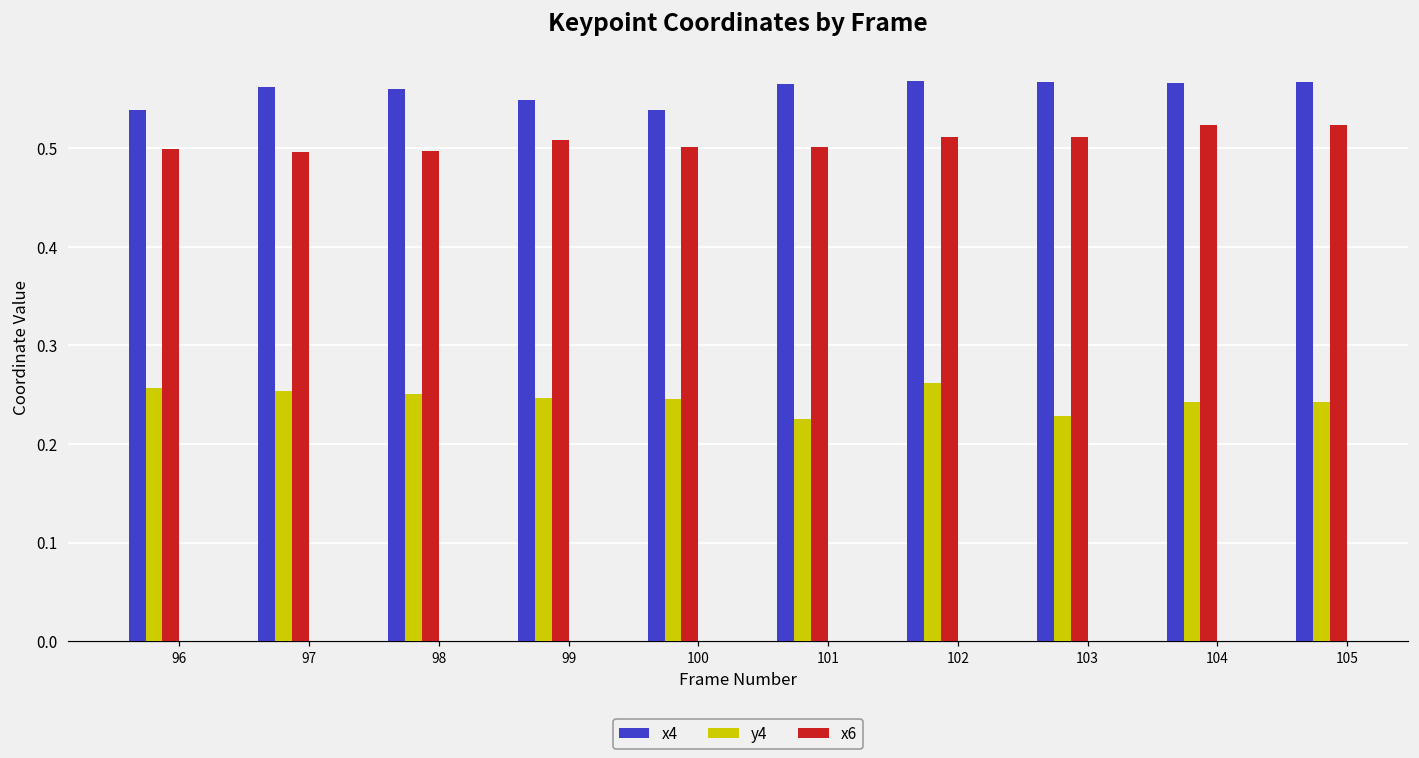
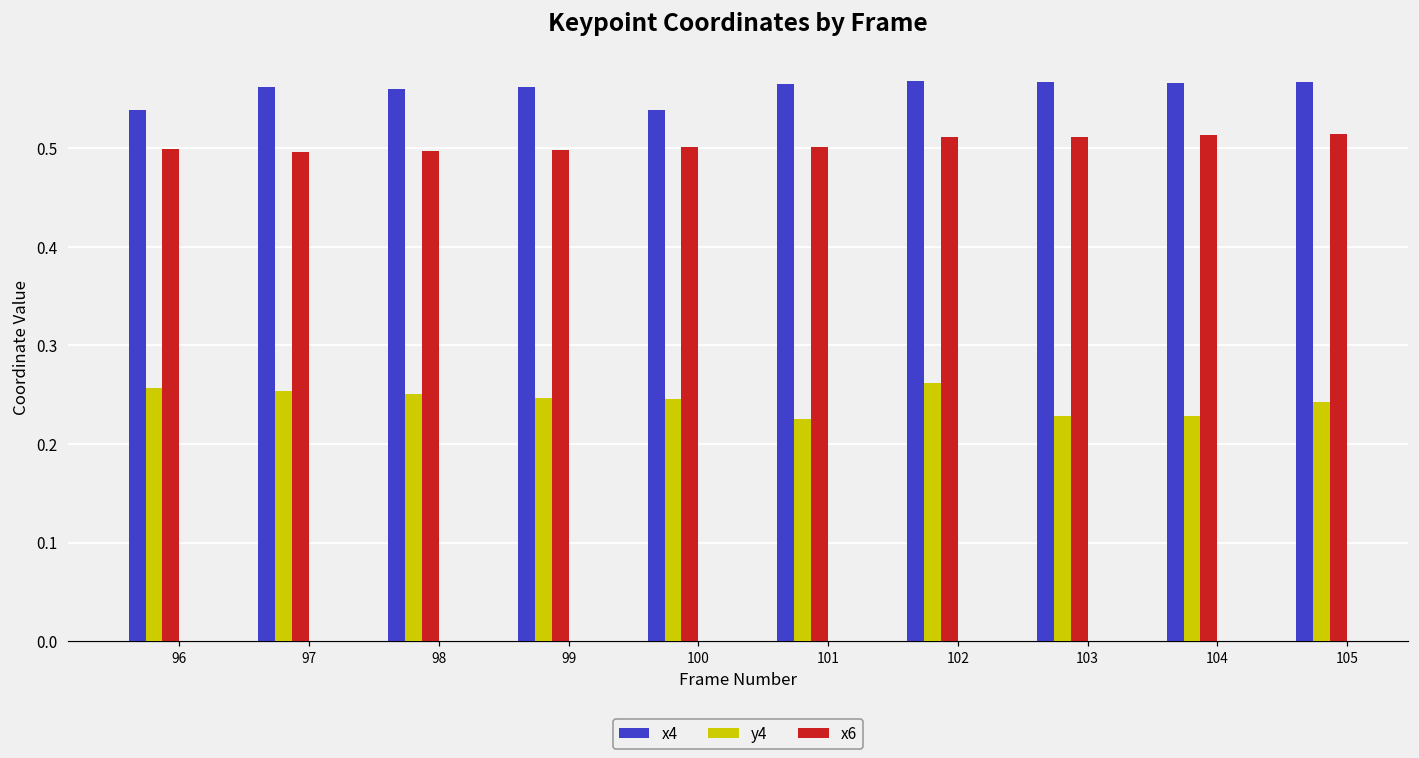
x4, 99: 0.55 -> 0.56
x6, 99: 0.51 -> 0.50
y4, 104: 0.24 -> 0.23
x6, 104: 0.52 -> 0.51
x6, 105: 0.52 -> 0.51
